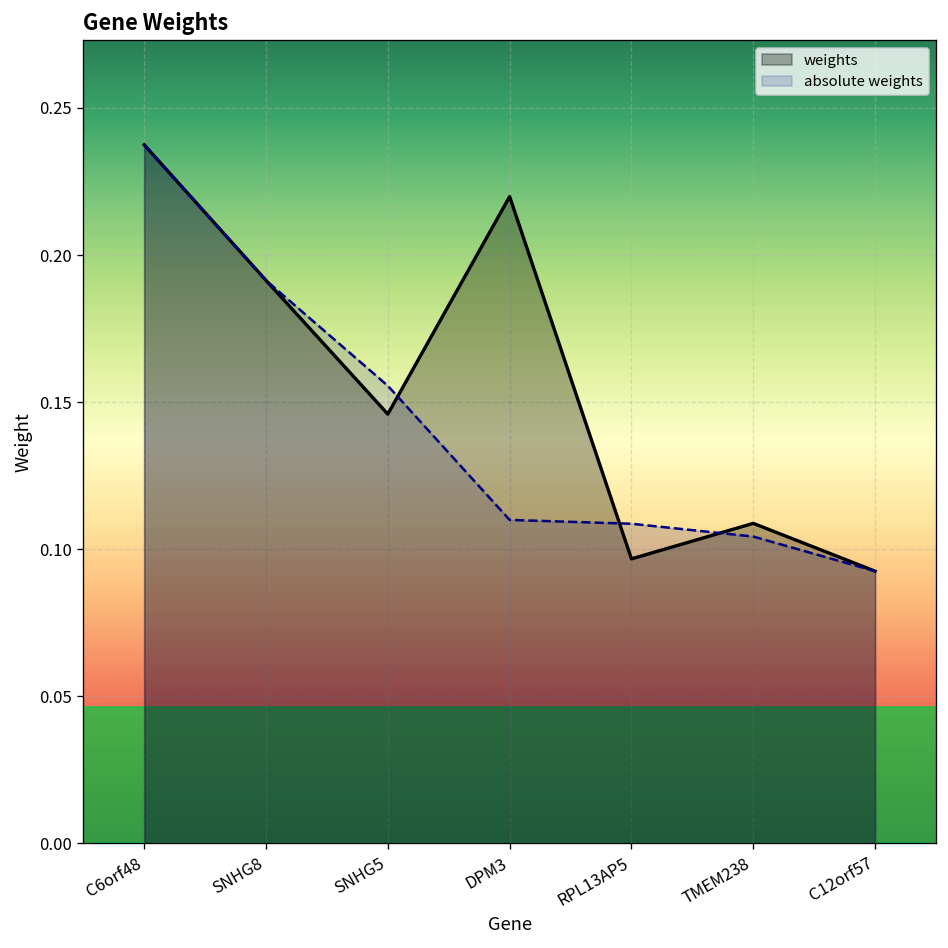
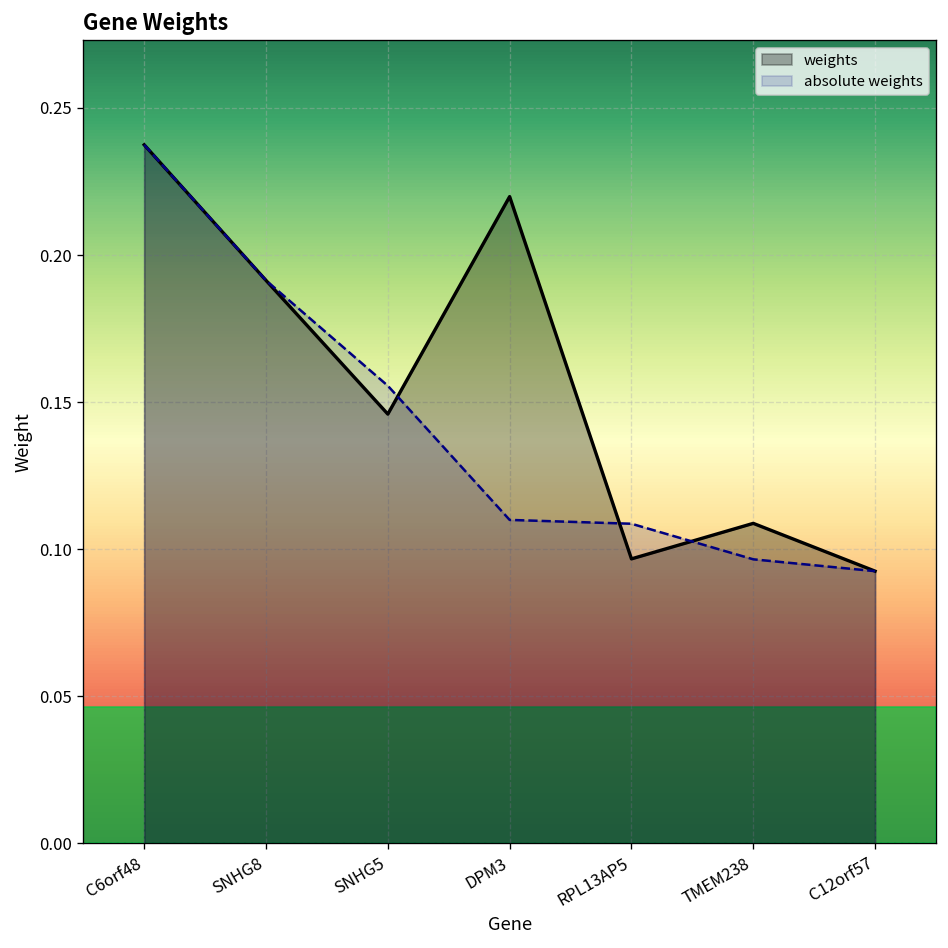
absolute weights, TMEM238: 0.104 -> 0.097
